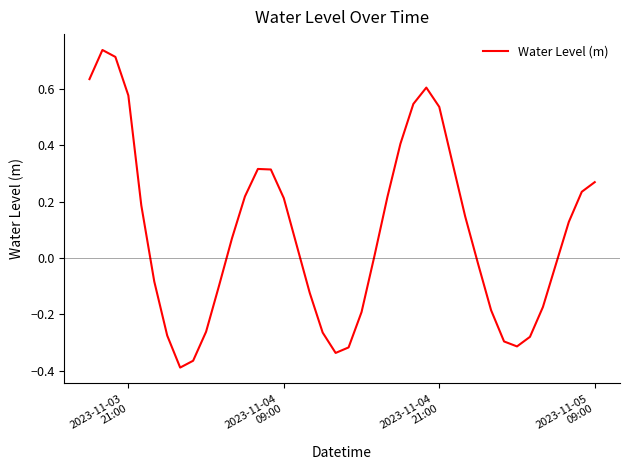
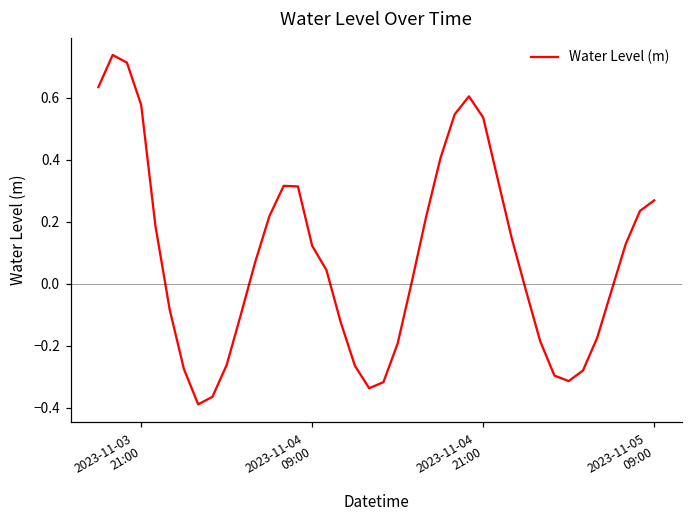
2023-11-04 09:00: 0.21 -> 0.12
